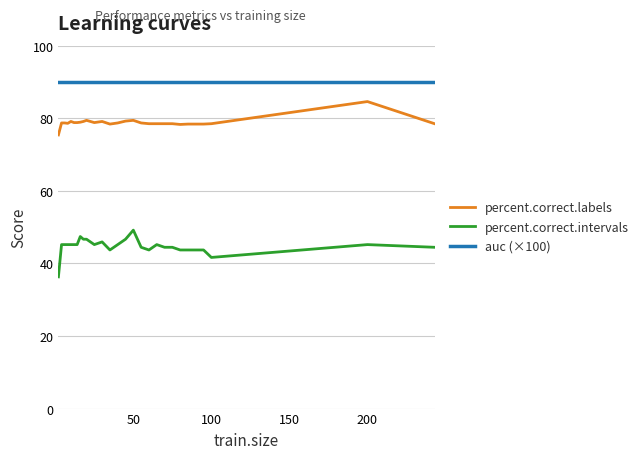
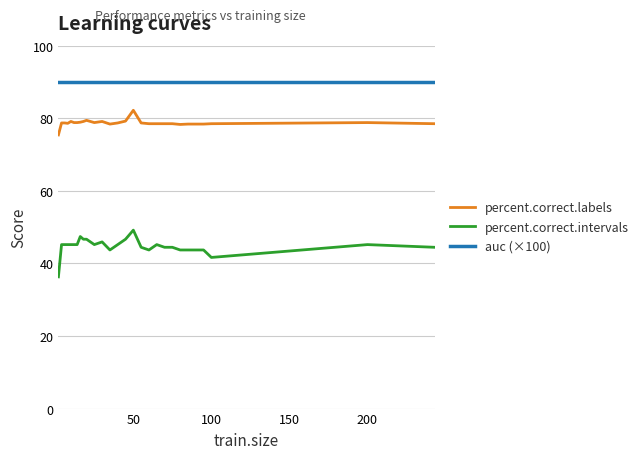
percent.correct.labels, 50: 79 -> 82
percent.correct.labels, 200: 85 -> 79
